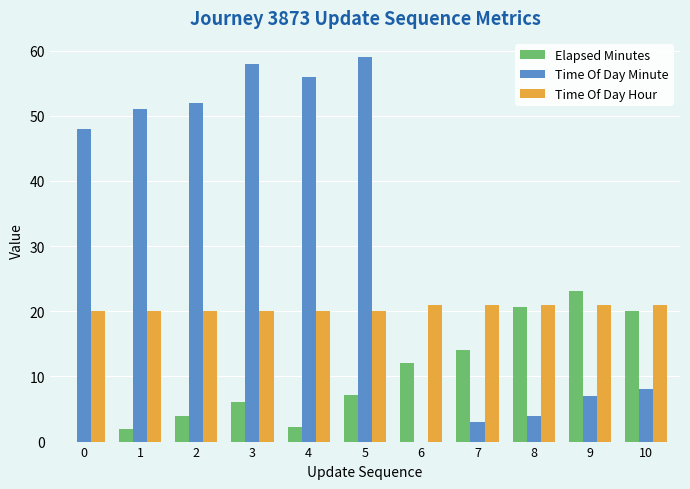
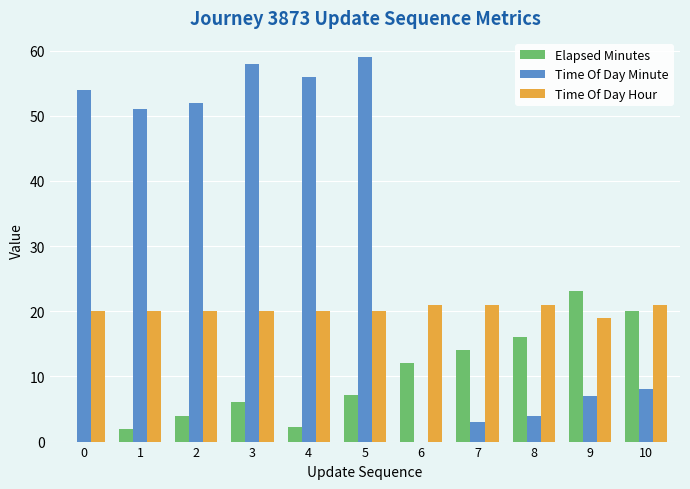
Time Of Day Minute, 0: 48 -> 54
Elapsed Minutes, 8: 21 -> 16
Time Of Day Hour, 9: 21 -> 19
